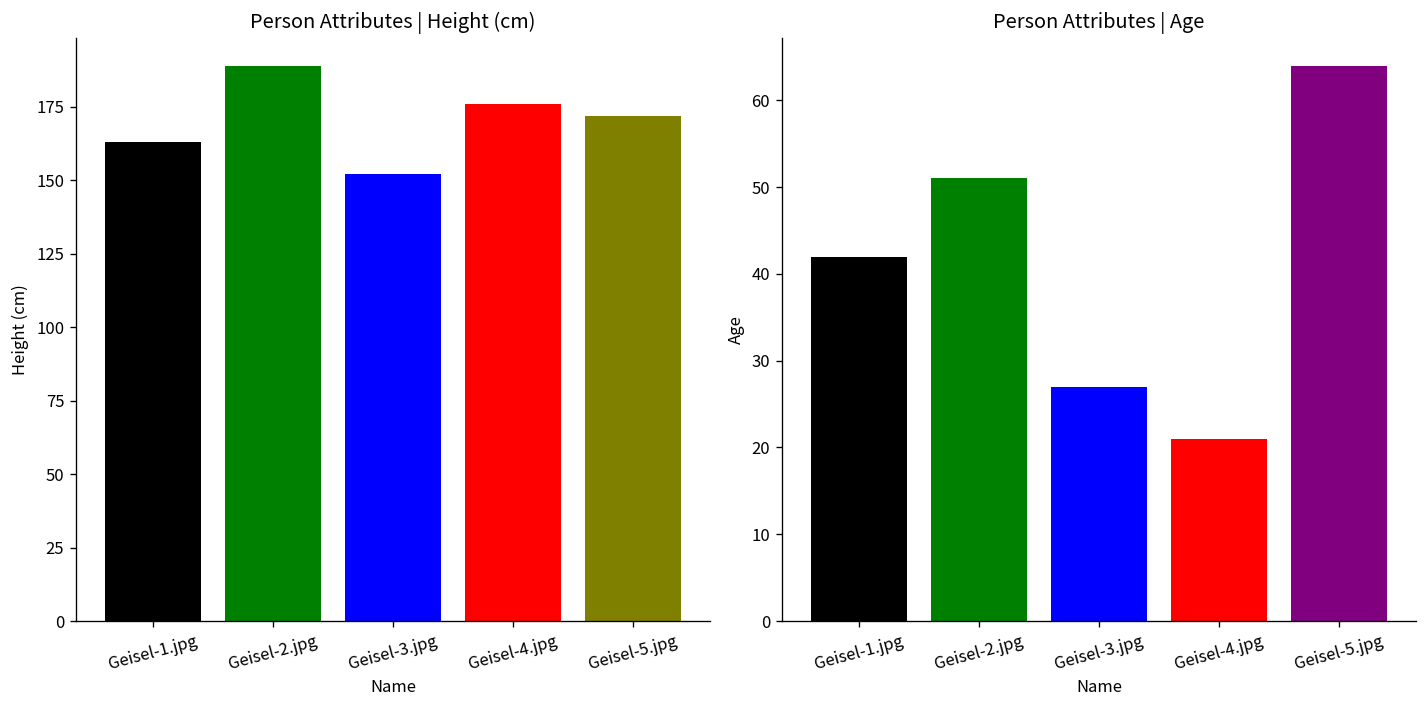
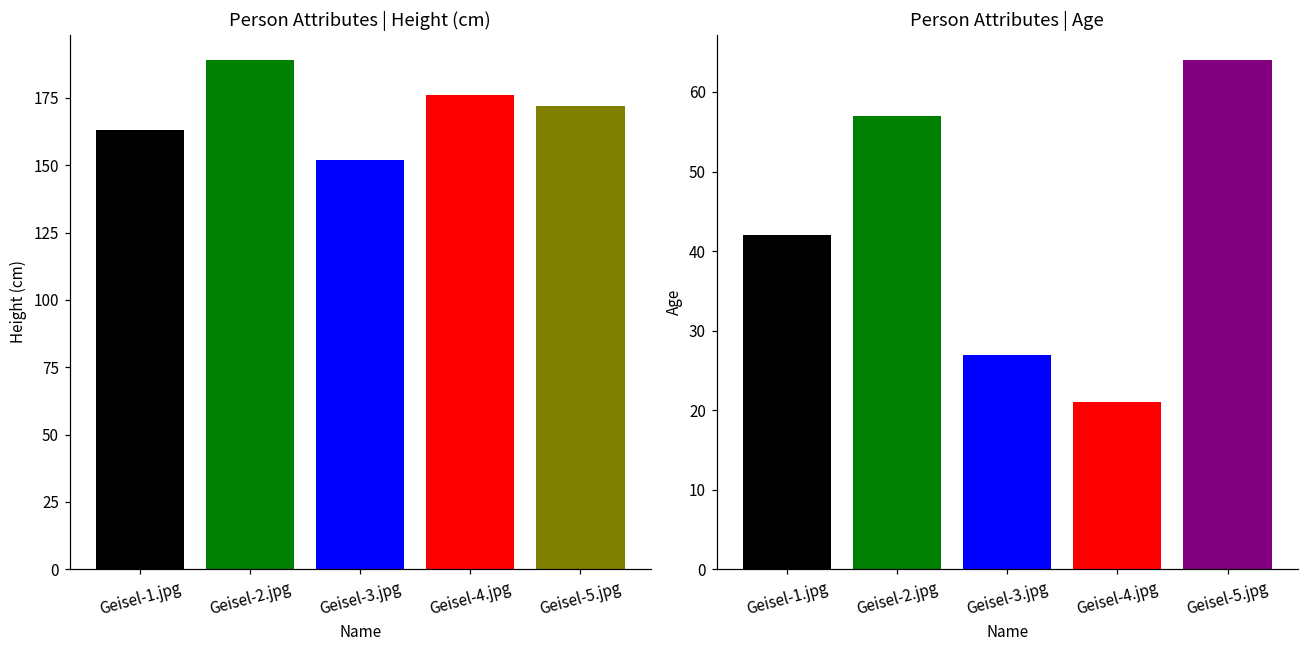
Person Attributes | Age, Geisel-2.jpg: 51 -> 57
